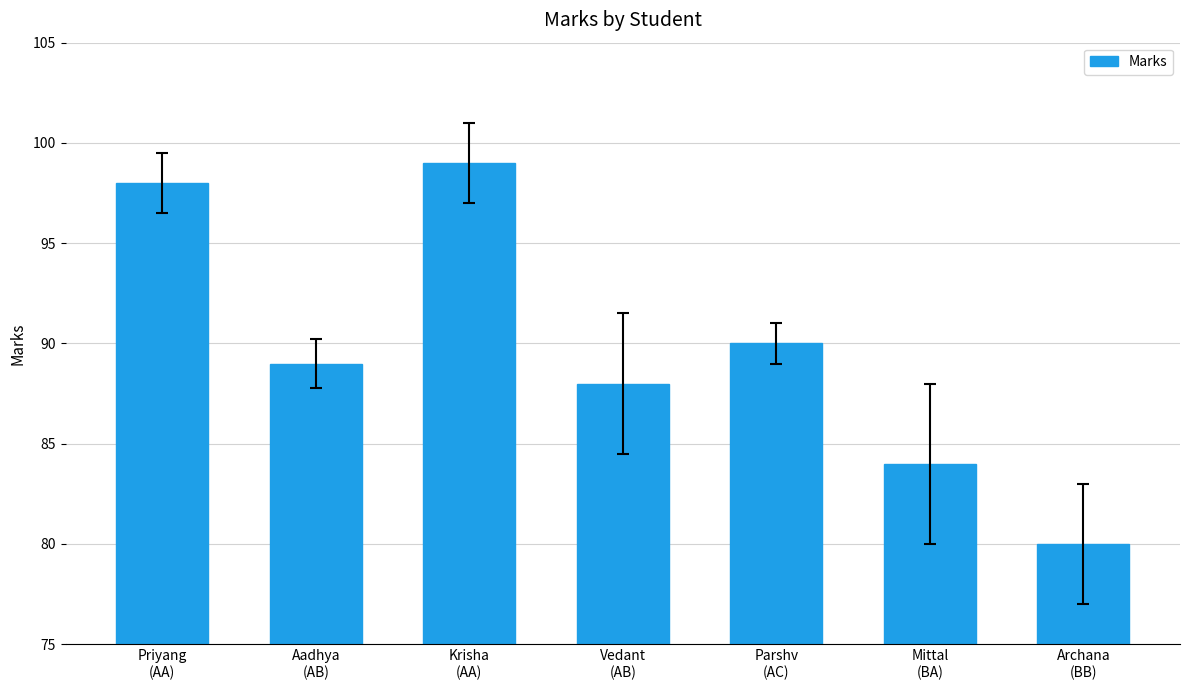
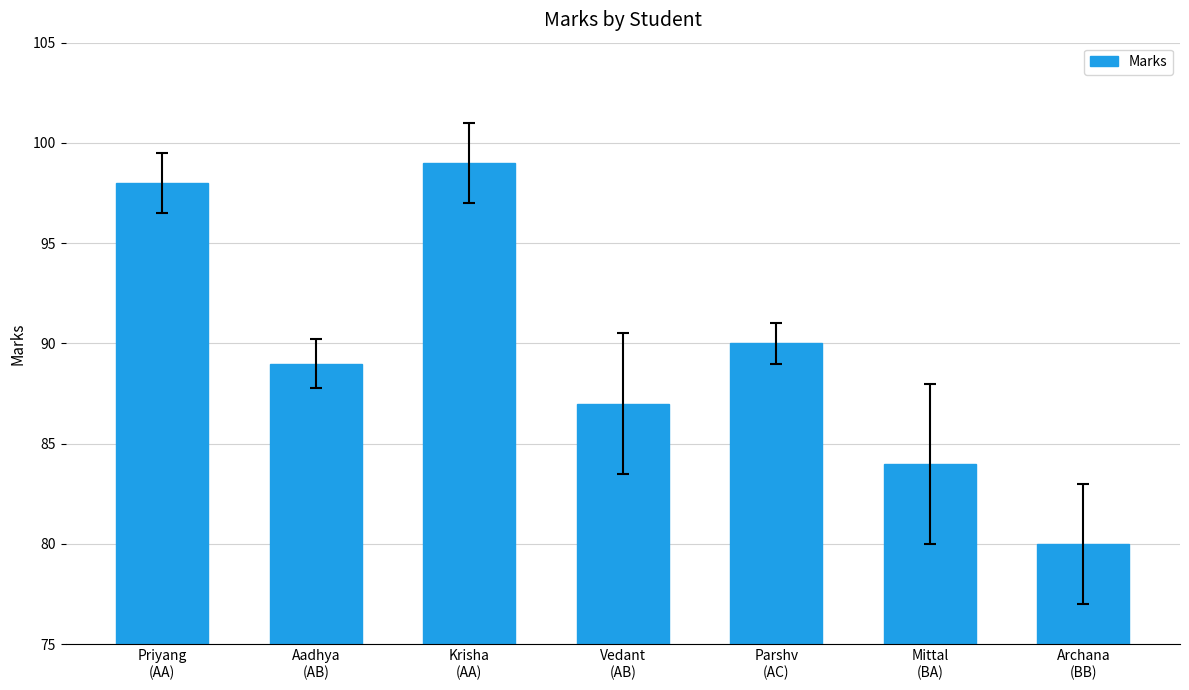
Marks, Vedant (AB): 88 -> 87
